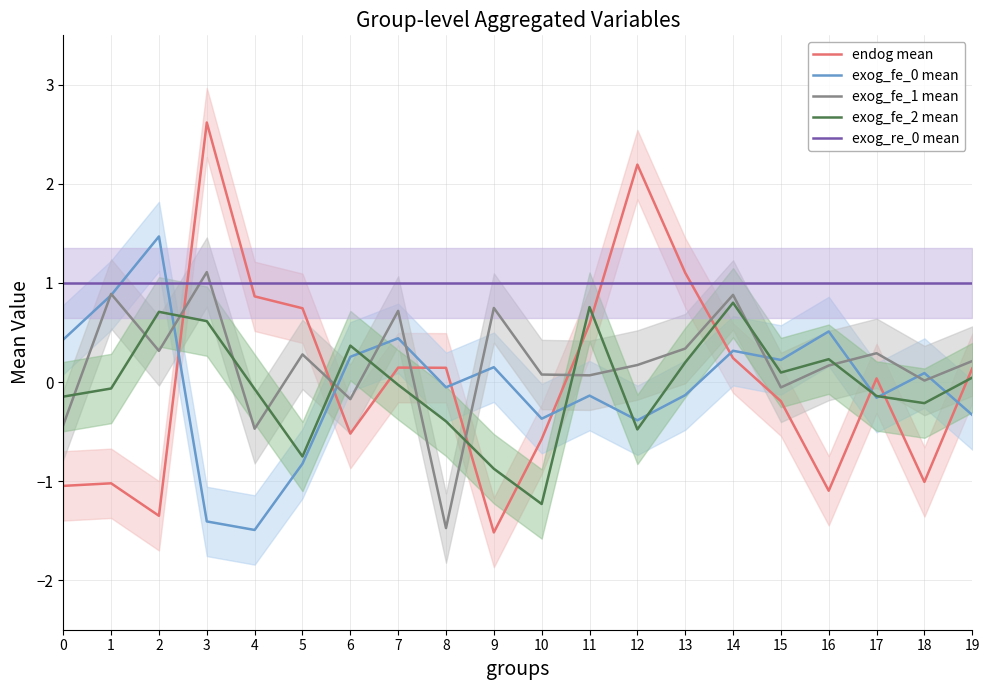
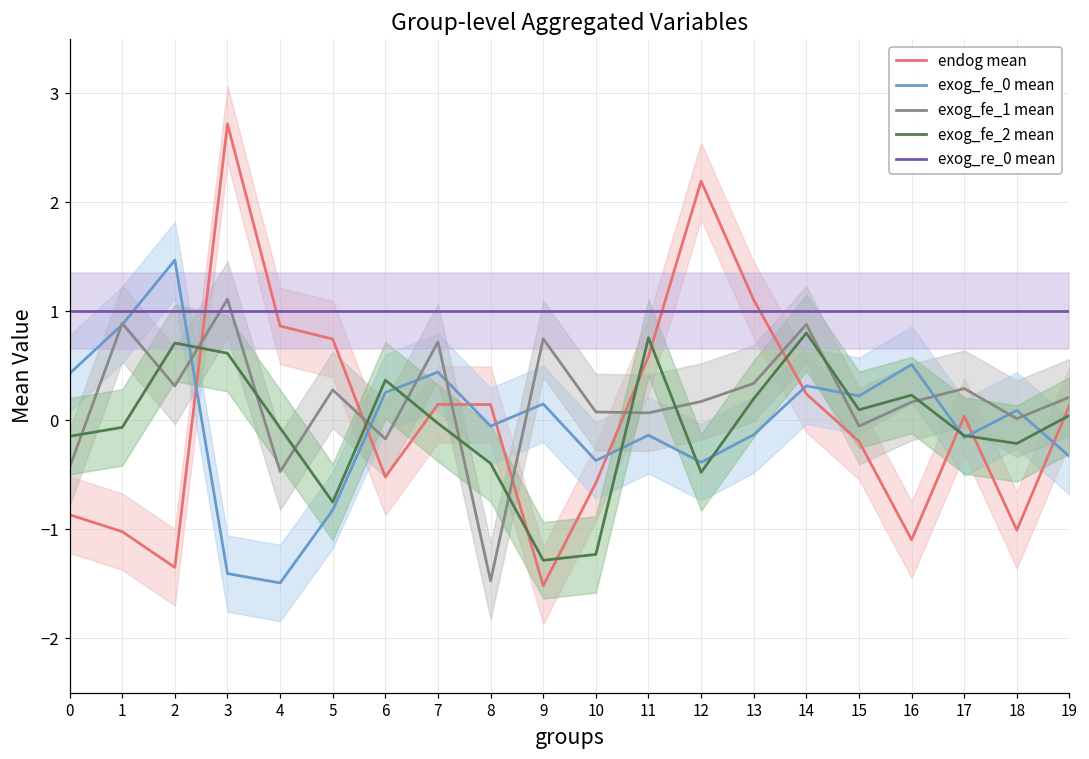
endog mean, 0: -1.0 -> -0.9
endog mean, 3: 2.6 -> 2.7
exog_fe_2 mean, 9: -0.9 -> -1.3
